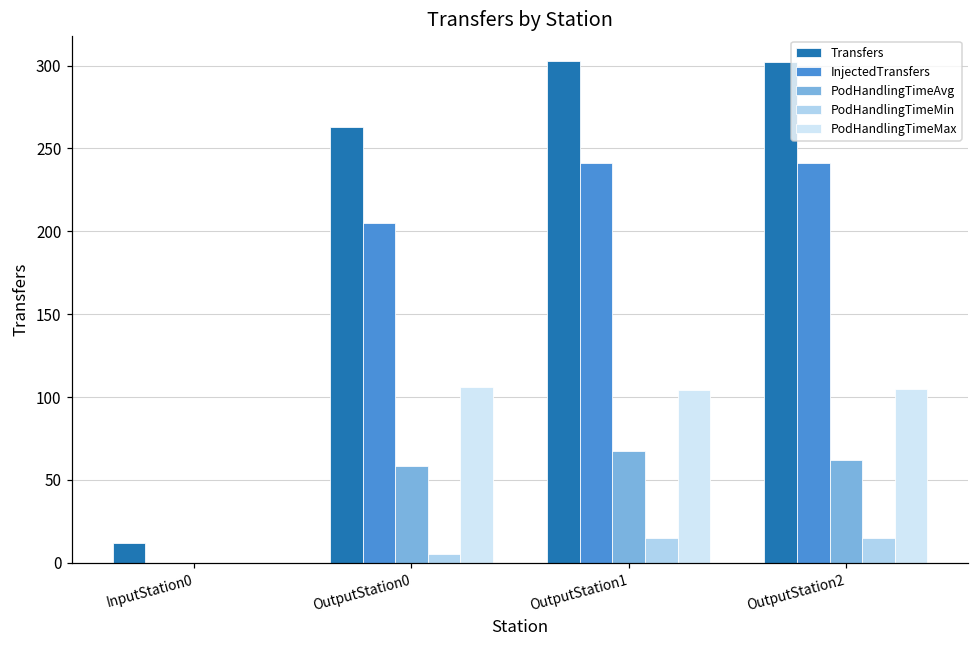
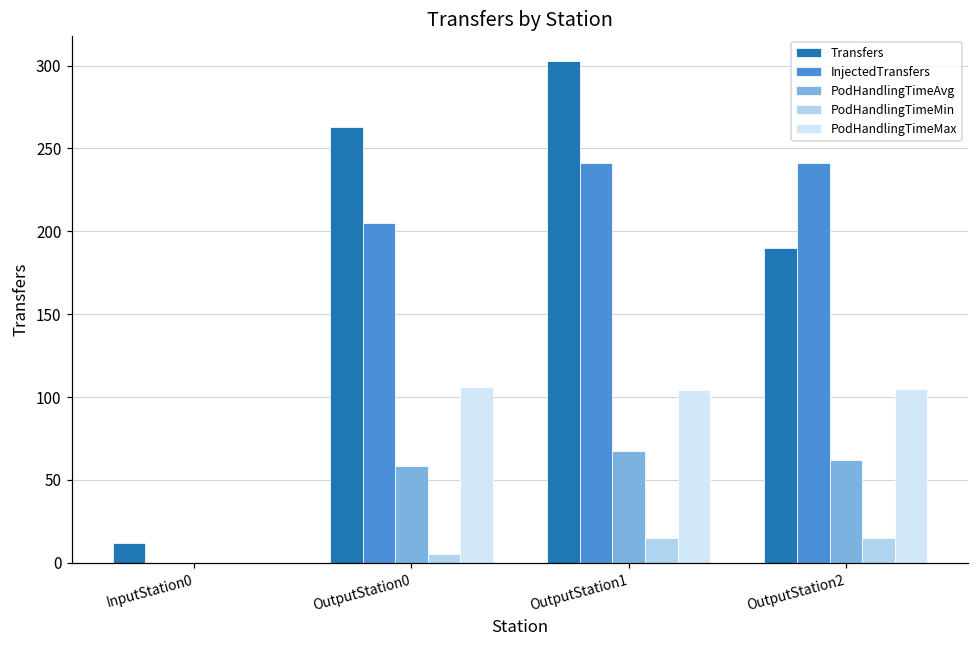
Transfers, OutputStation2: 302 -> 190
